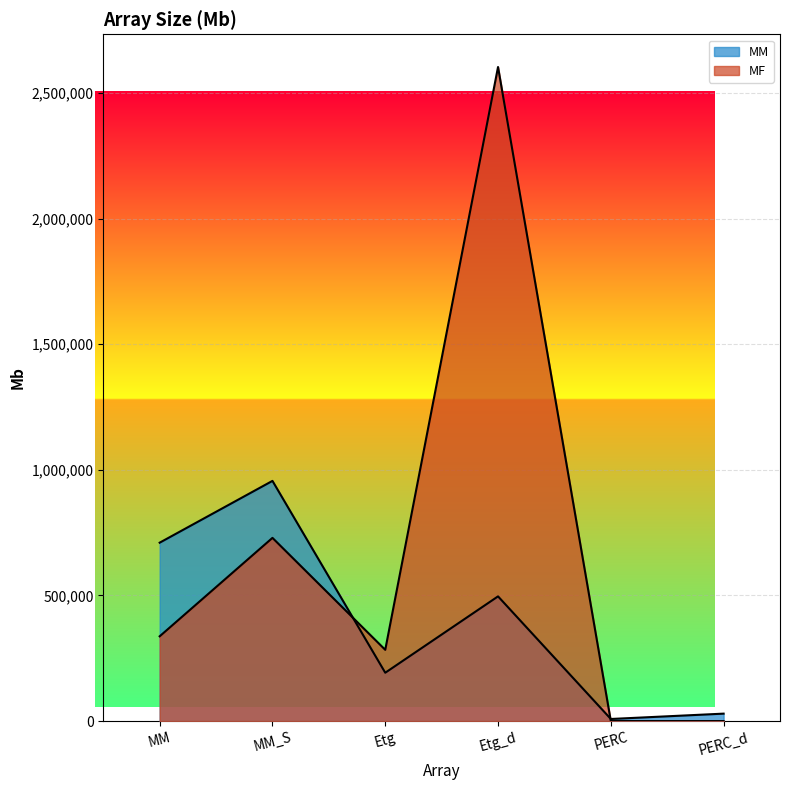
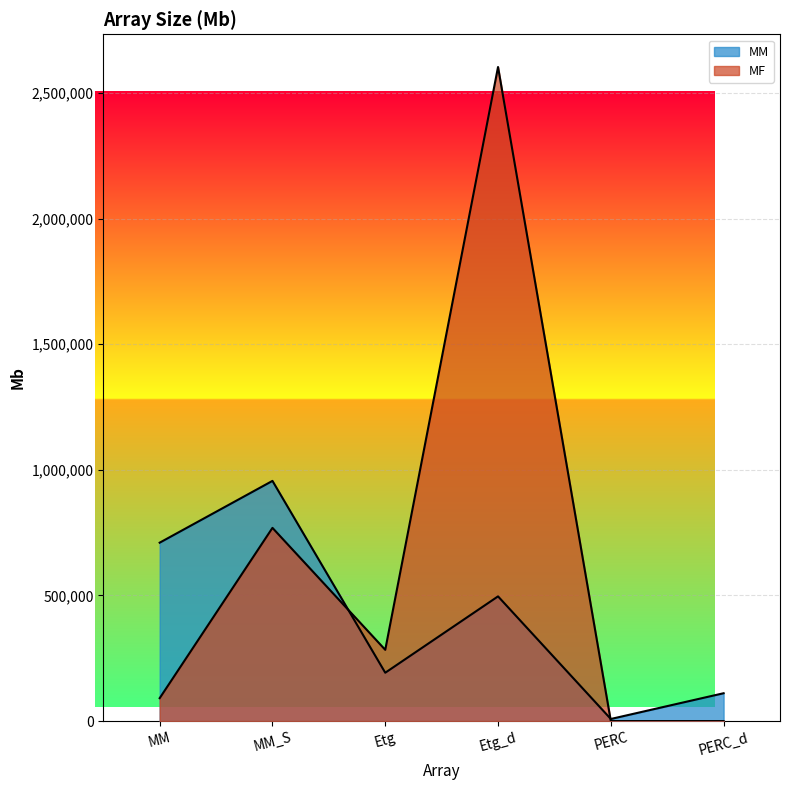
MF, MM: 340,000 -> 90,000
MF, MM_S: 730,000 -> 770,000
MM, PERC_d: 30,000 -> 110,000
